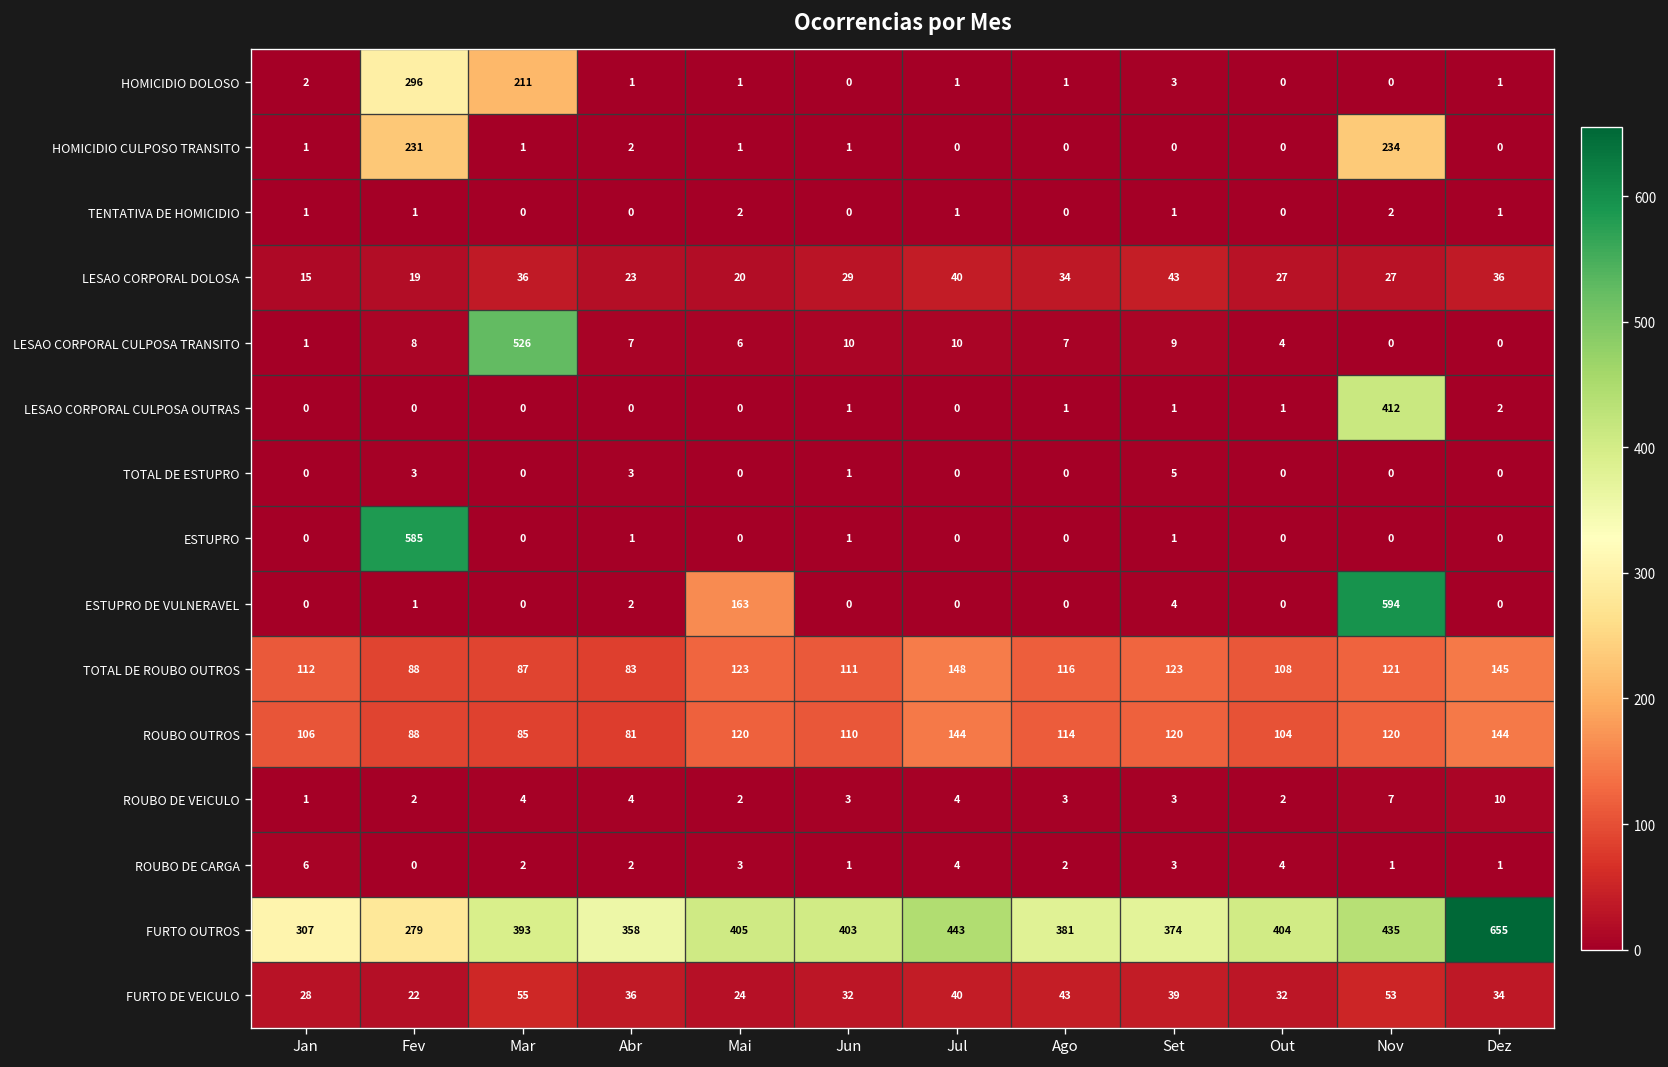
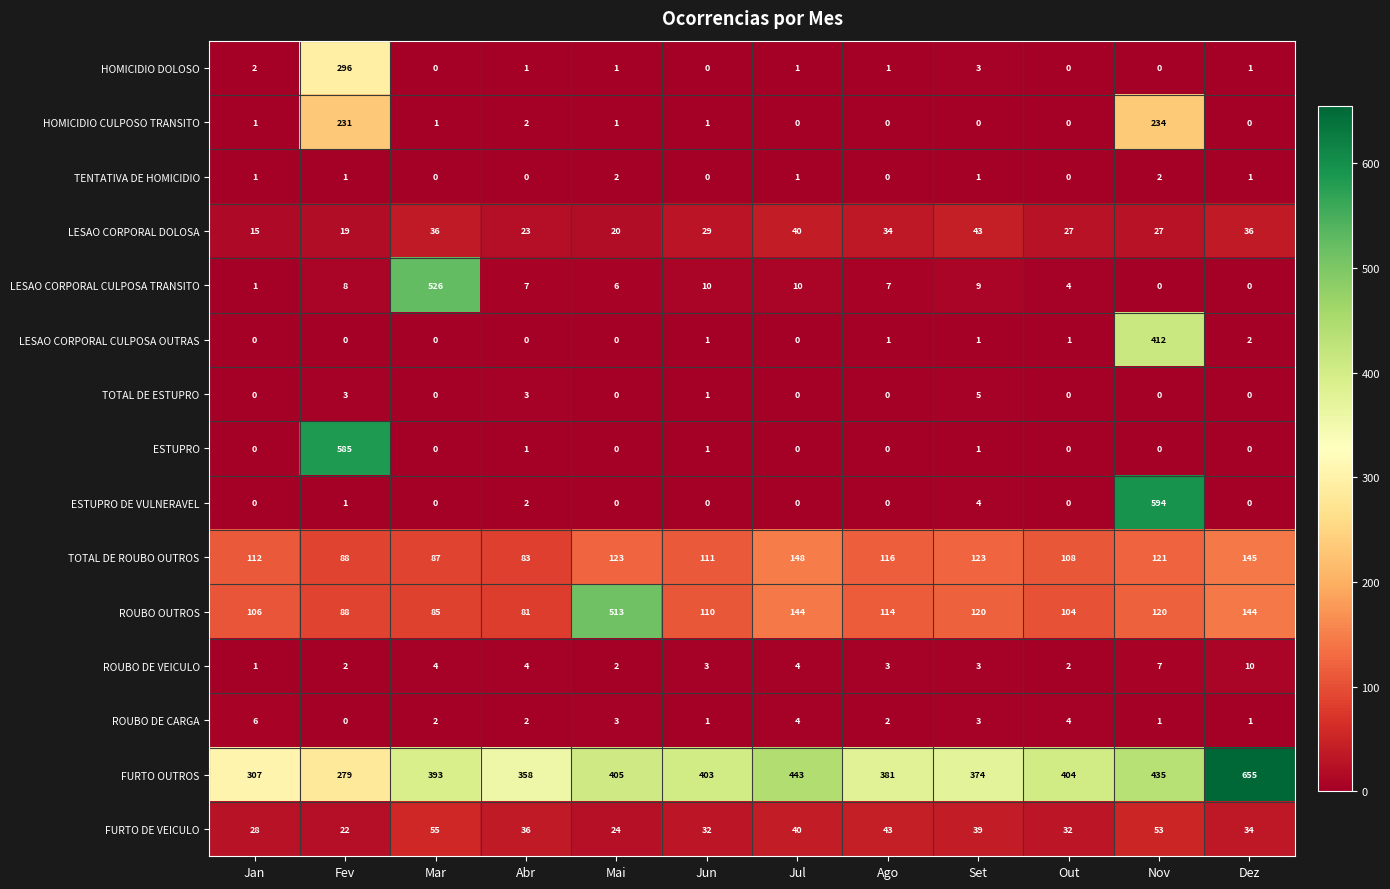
HOMICIDIO DOLOSO, Mar: 211 -> 0
ESTUPRO DE VULNERAVEL, Mai: 163 -> 0
ROUBO OUTROS, Mai: 120 -> 513
